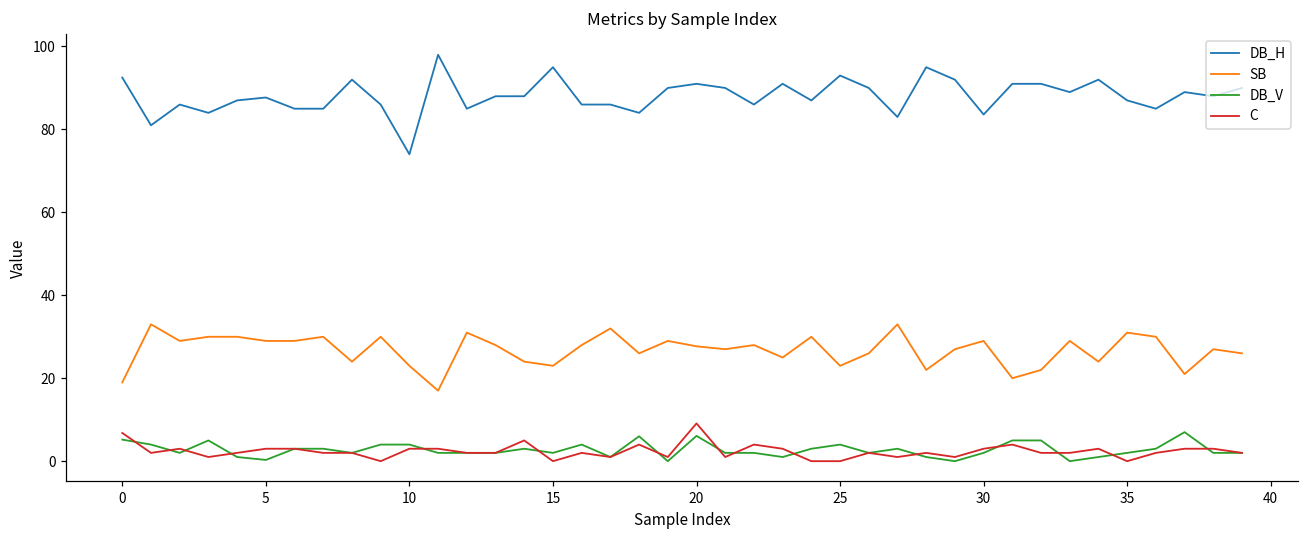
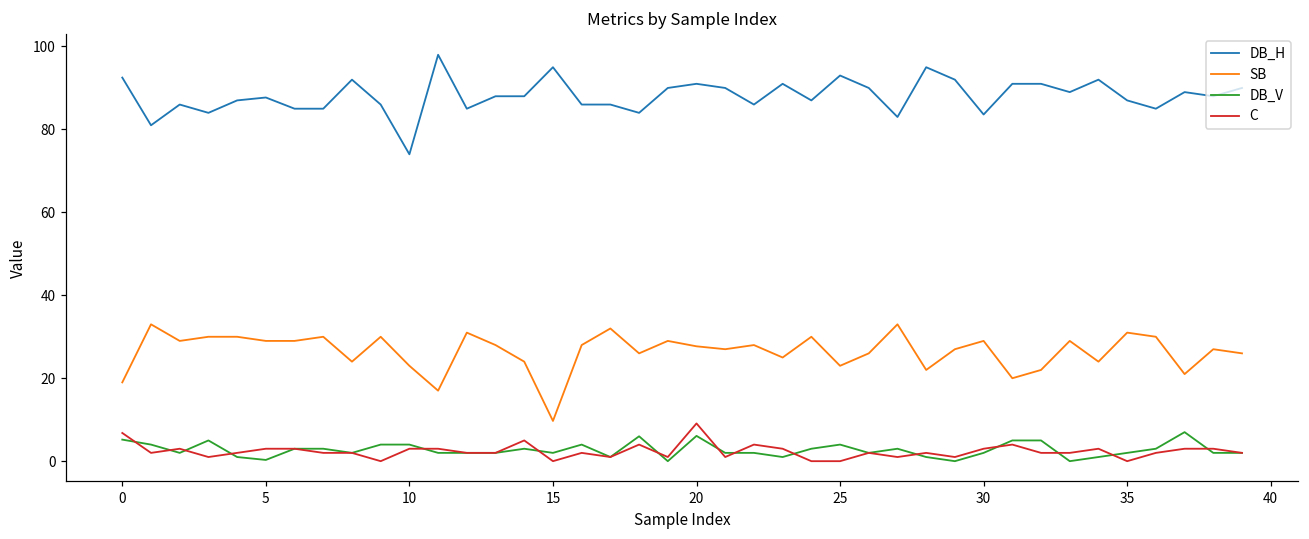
SB, 15: 23 -> 10
